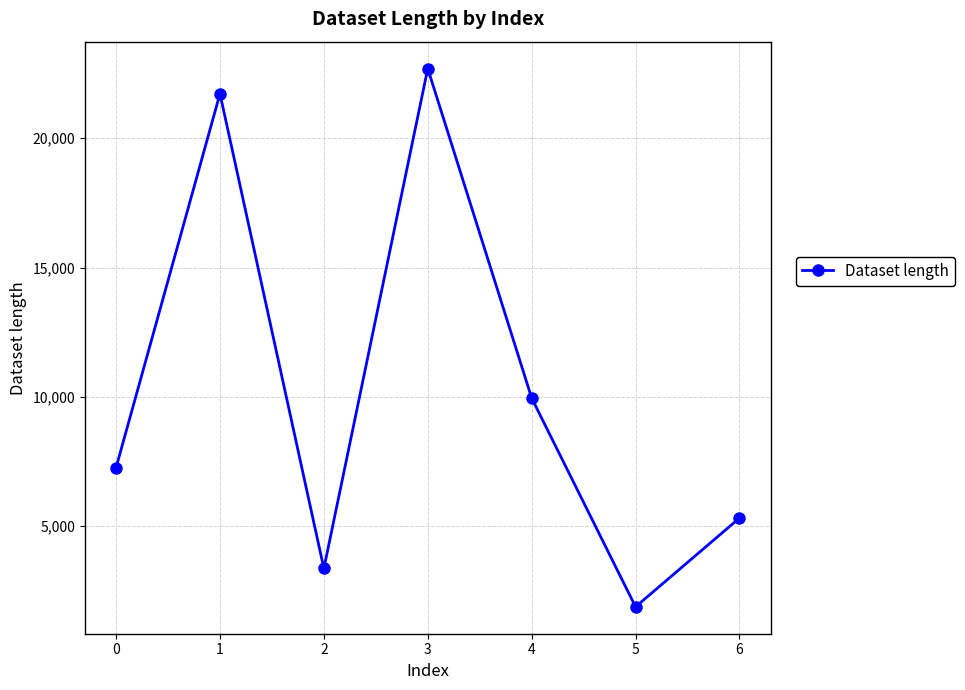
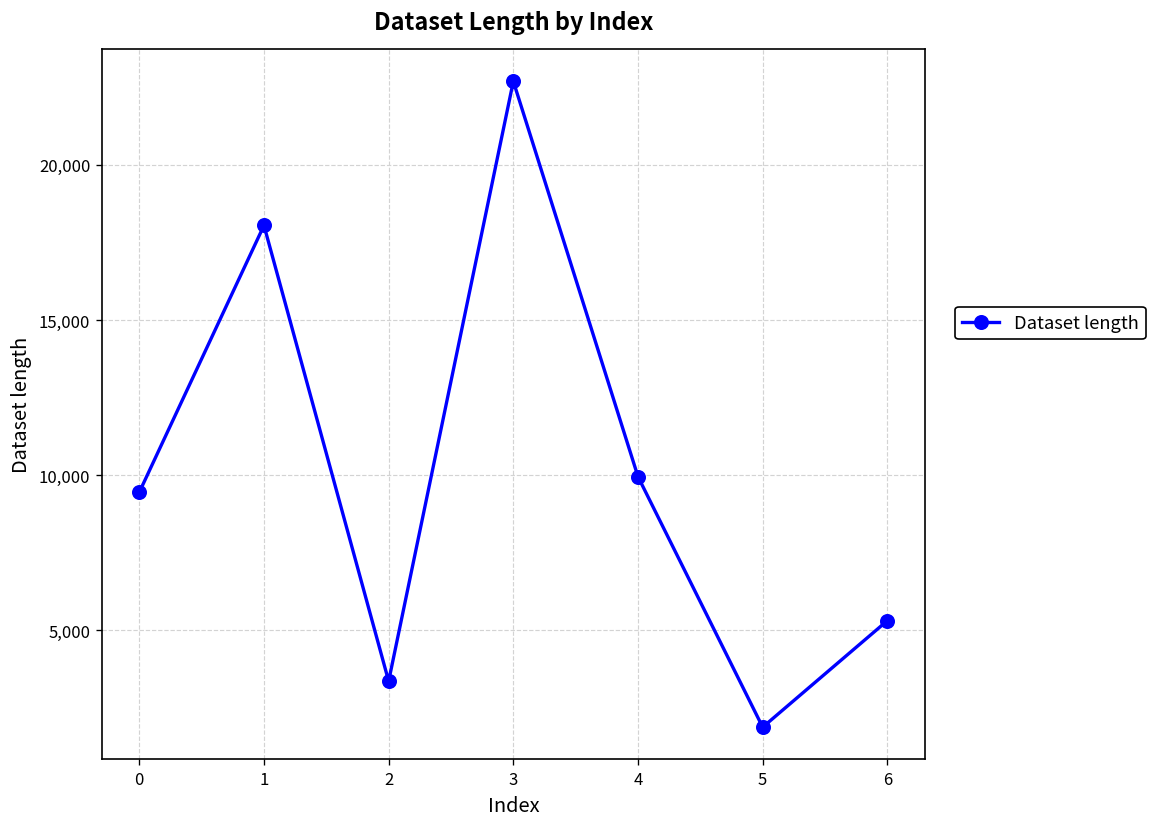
0: 7,300 -> 9,500
1: 21,700 -> 18,100
